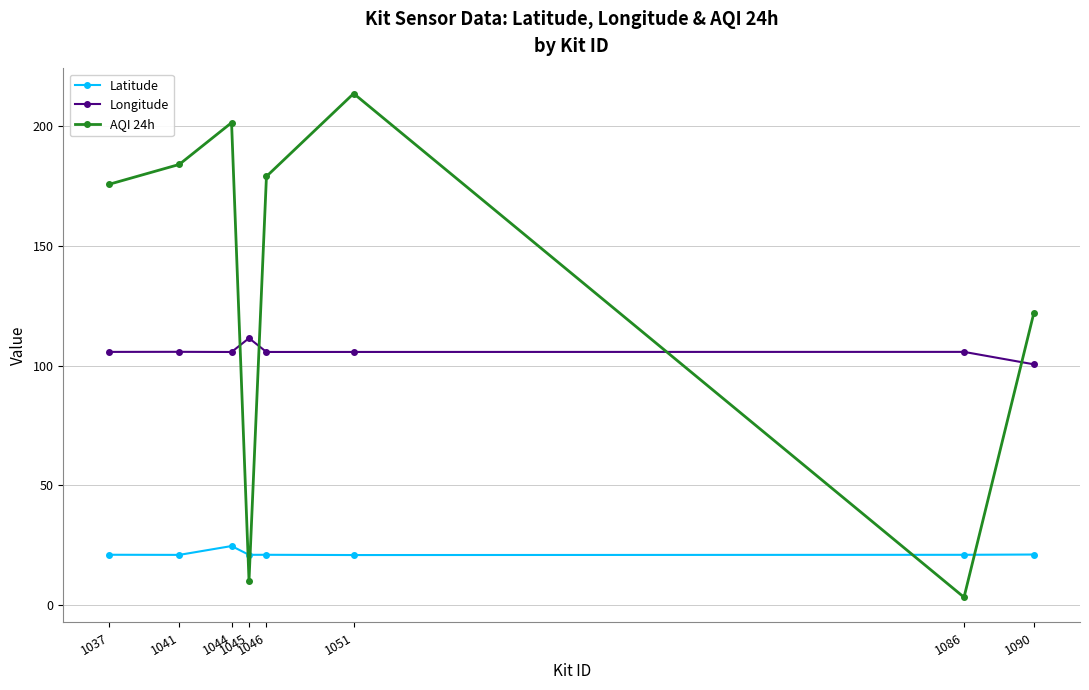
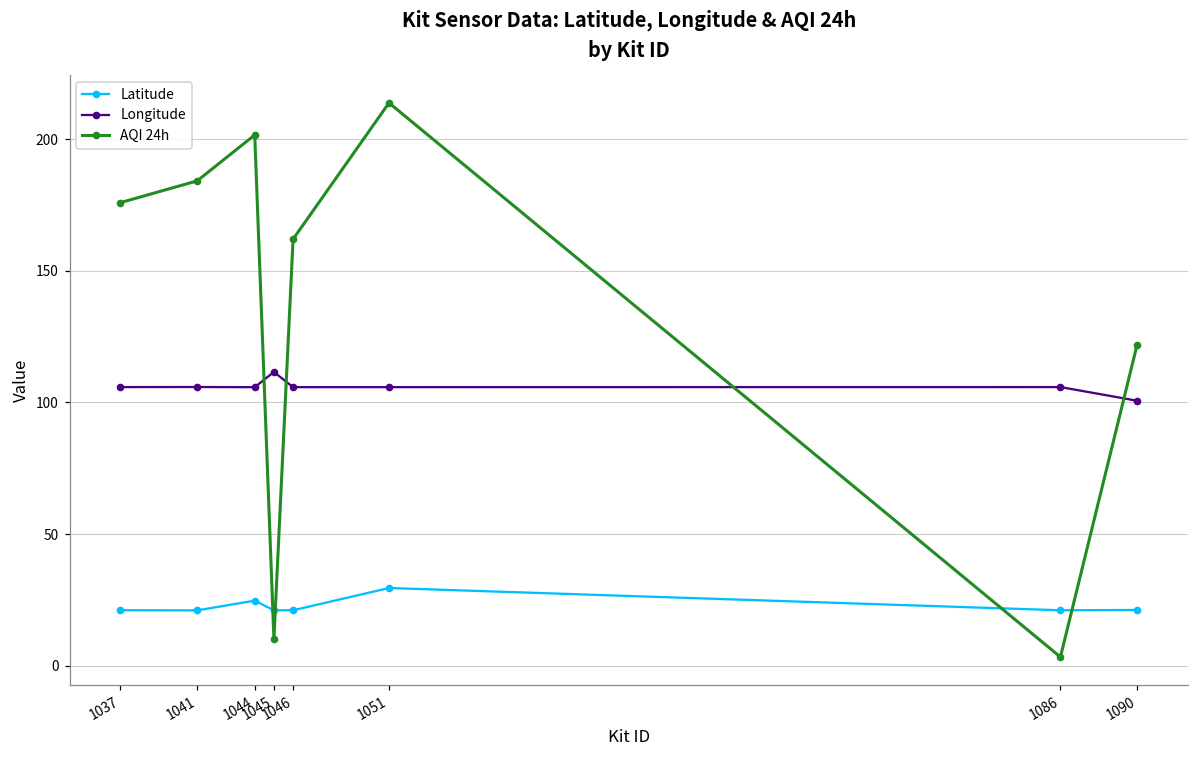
AQI 24h, 1046: 179 -> 162
Latitude, 1051: 21 -> 29
